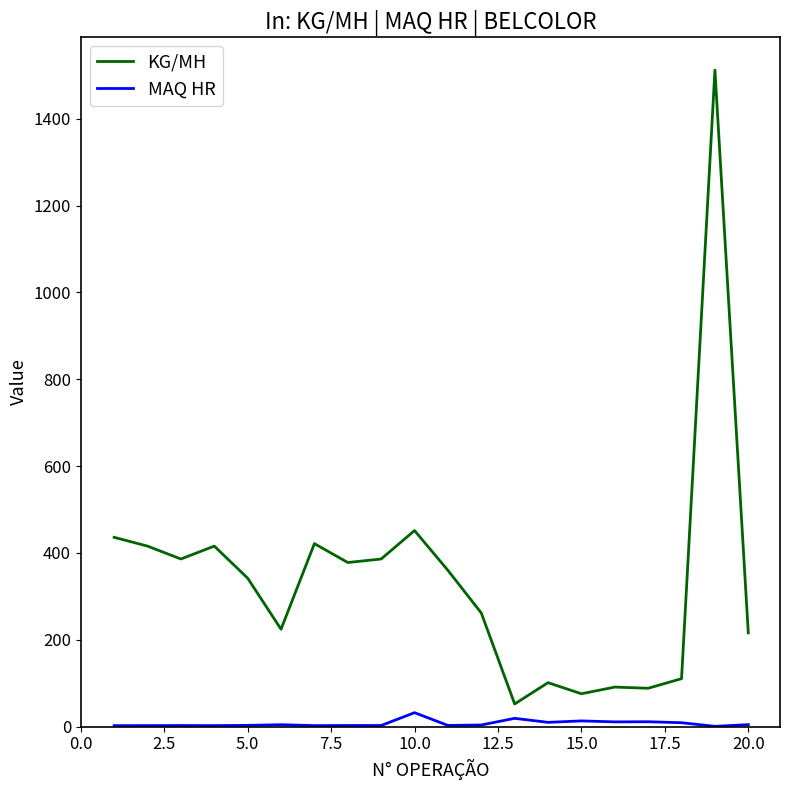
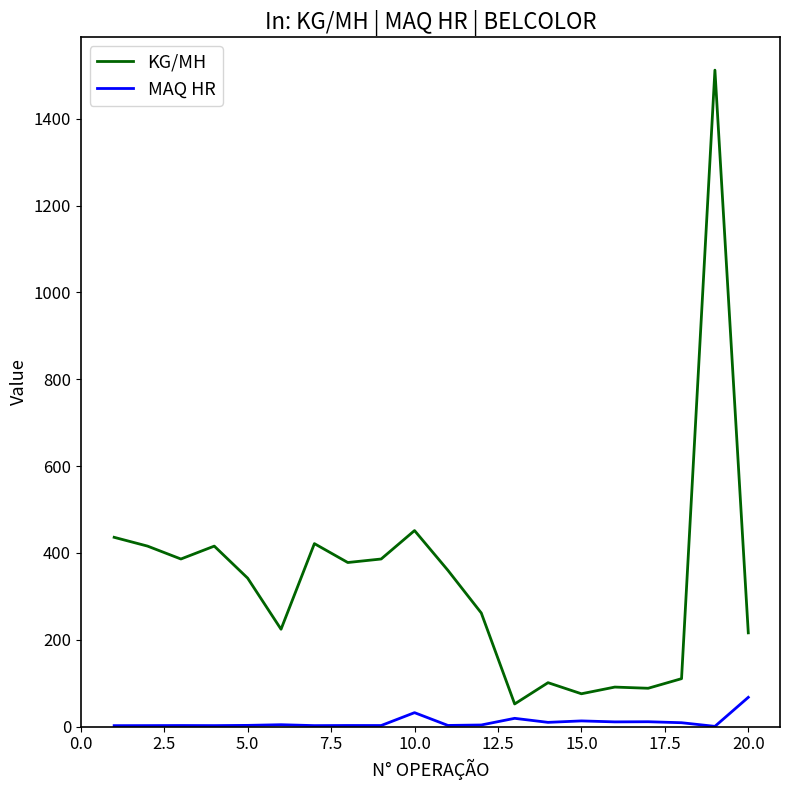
MAQ HR, 20.0: 0 -> 70
